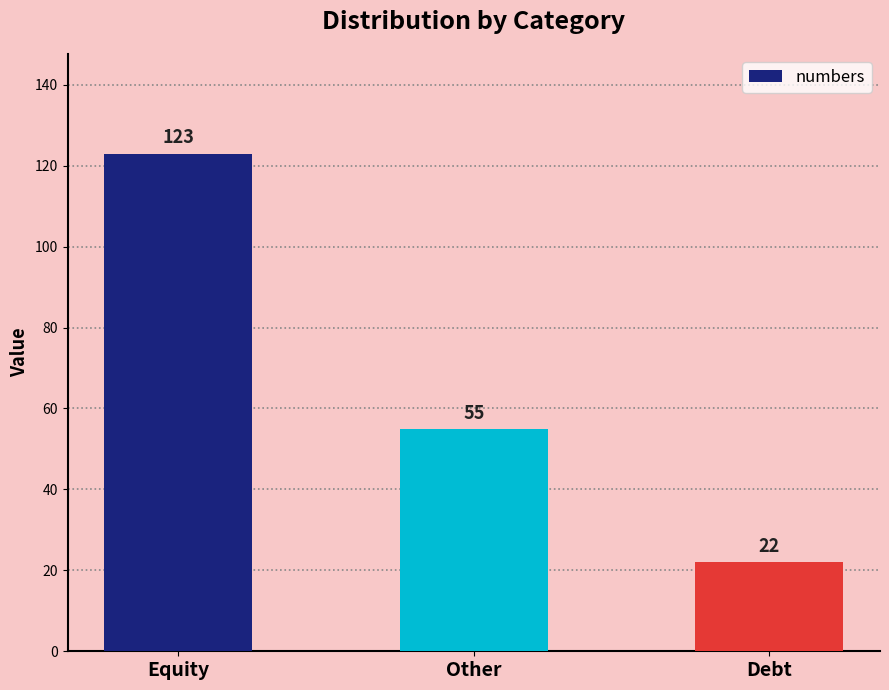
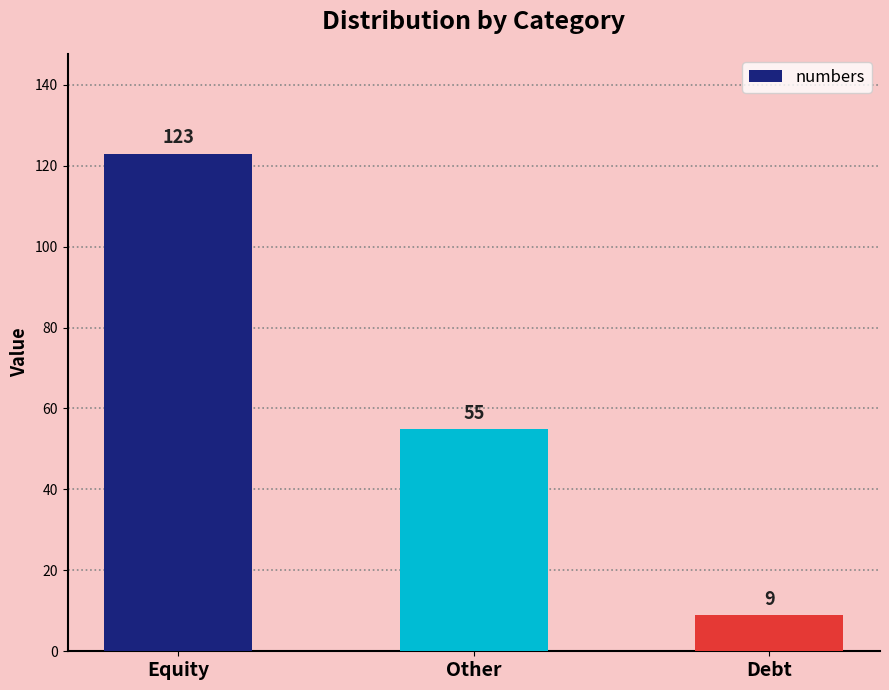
Debt: 22 -> 9
